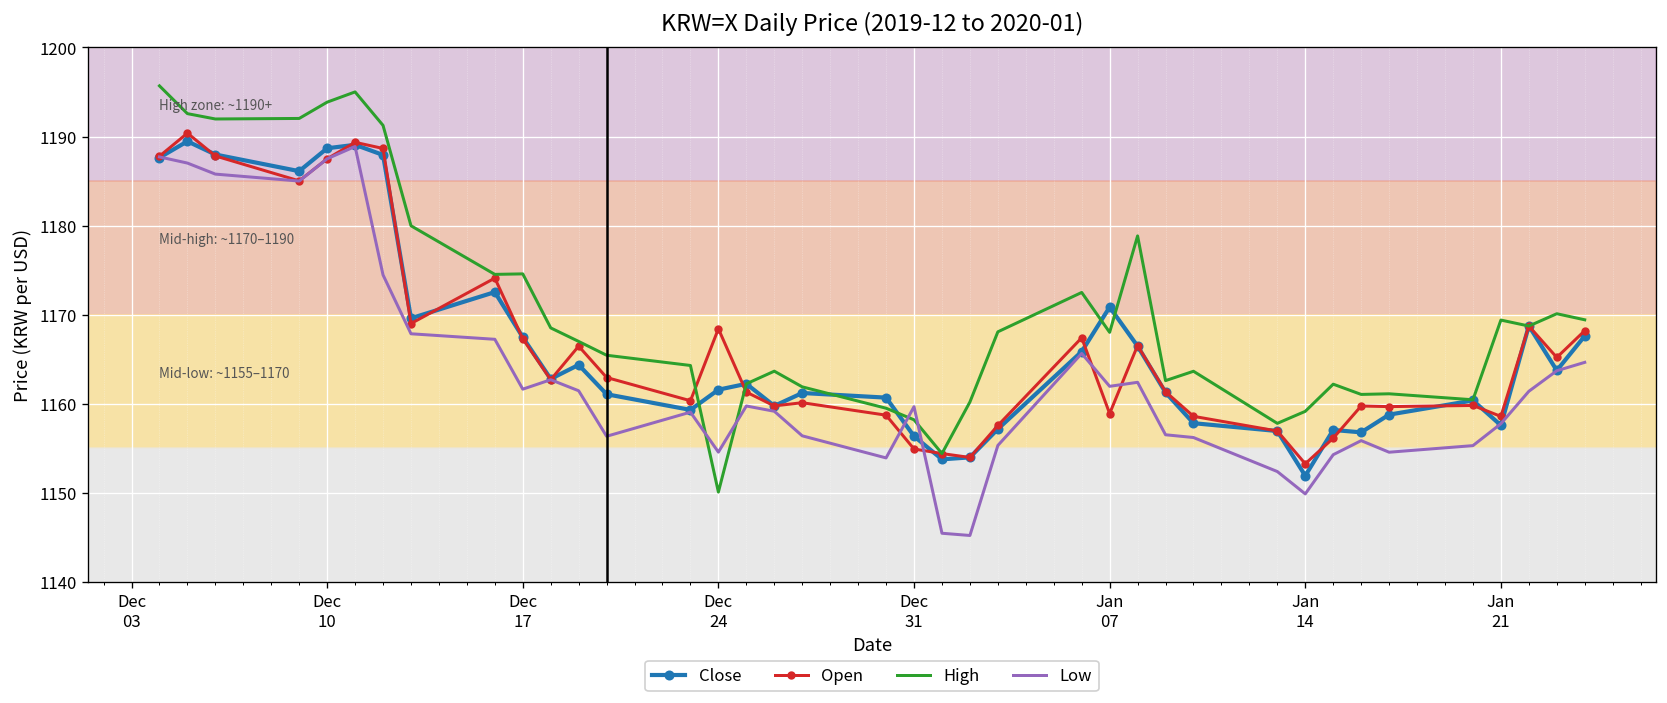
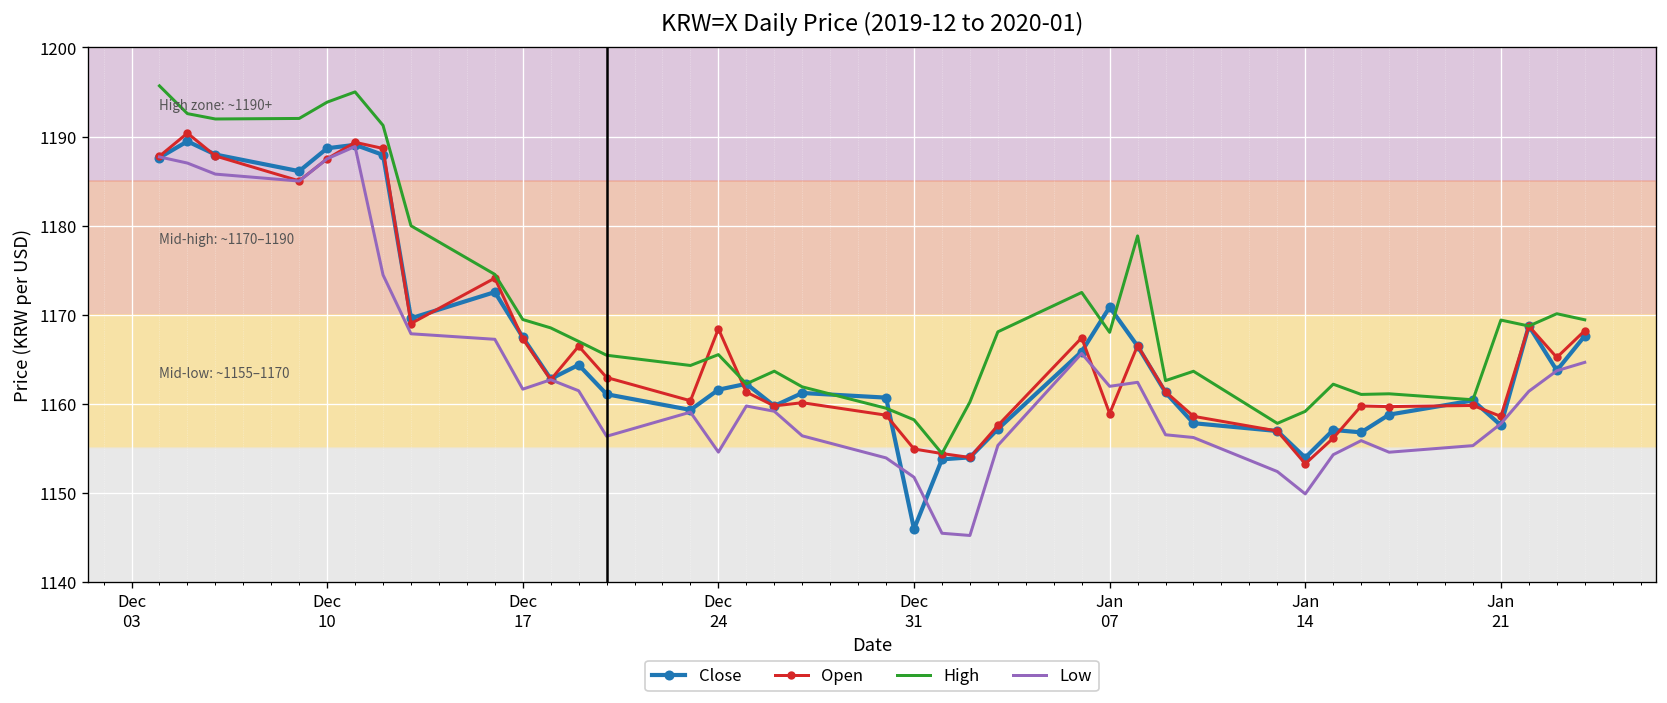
High, Dec 17: 1175 -> 1169
High, Dec 24: 1150 -> 1166
Close, Dec 31: 1156 -> 1146
Low, Dec 31: 1160 -> 1152
Close, Jan 14: 1152 -> 1154
